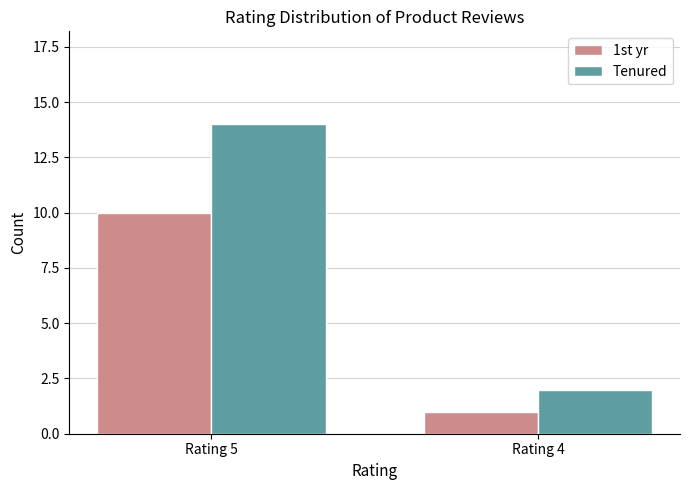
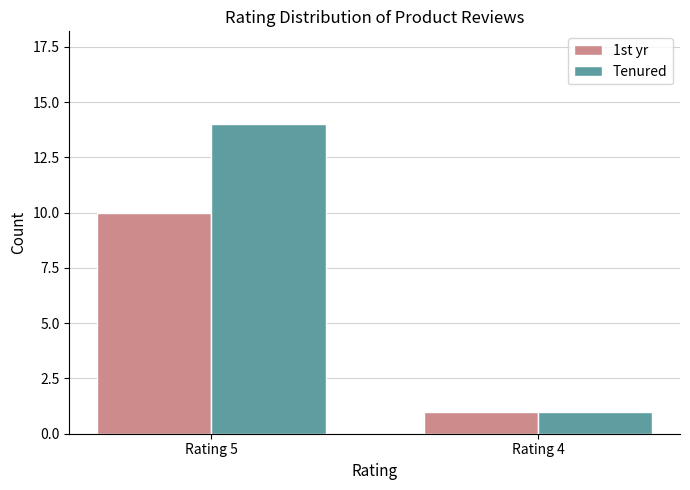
Tenured, Rating 4: 2 -> 1
